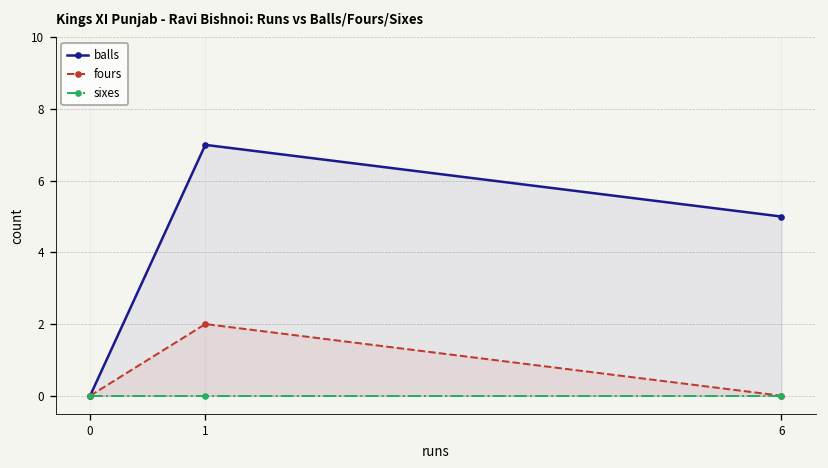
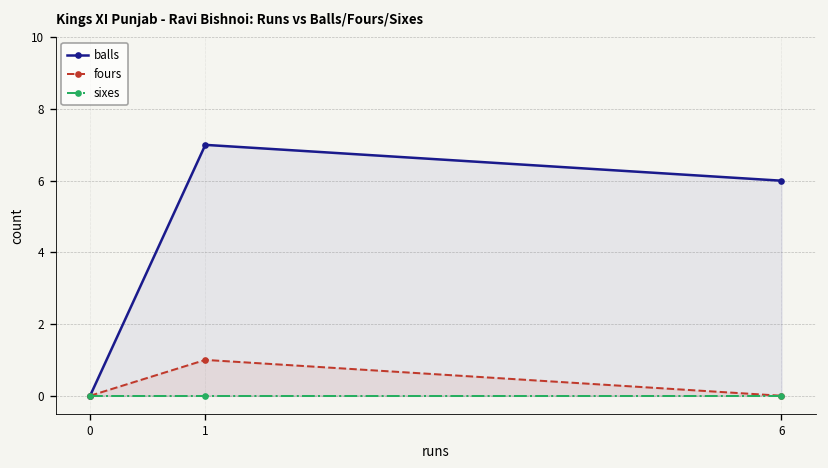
fours, 1: 2 -> 1
balls, 6: 5 -> 6
